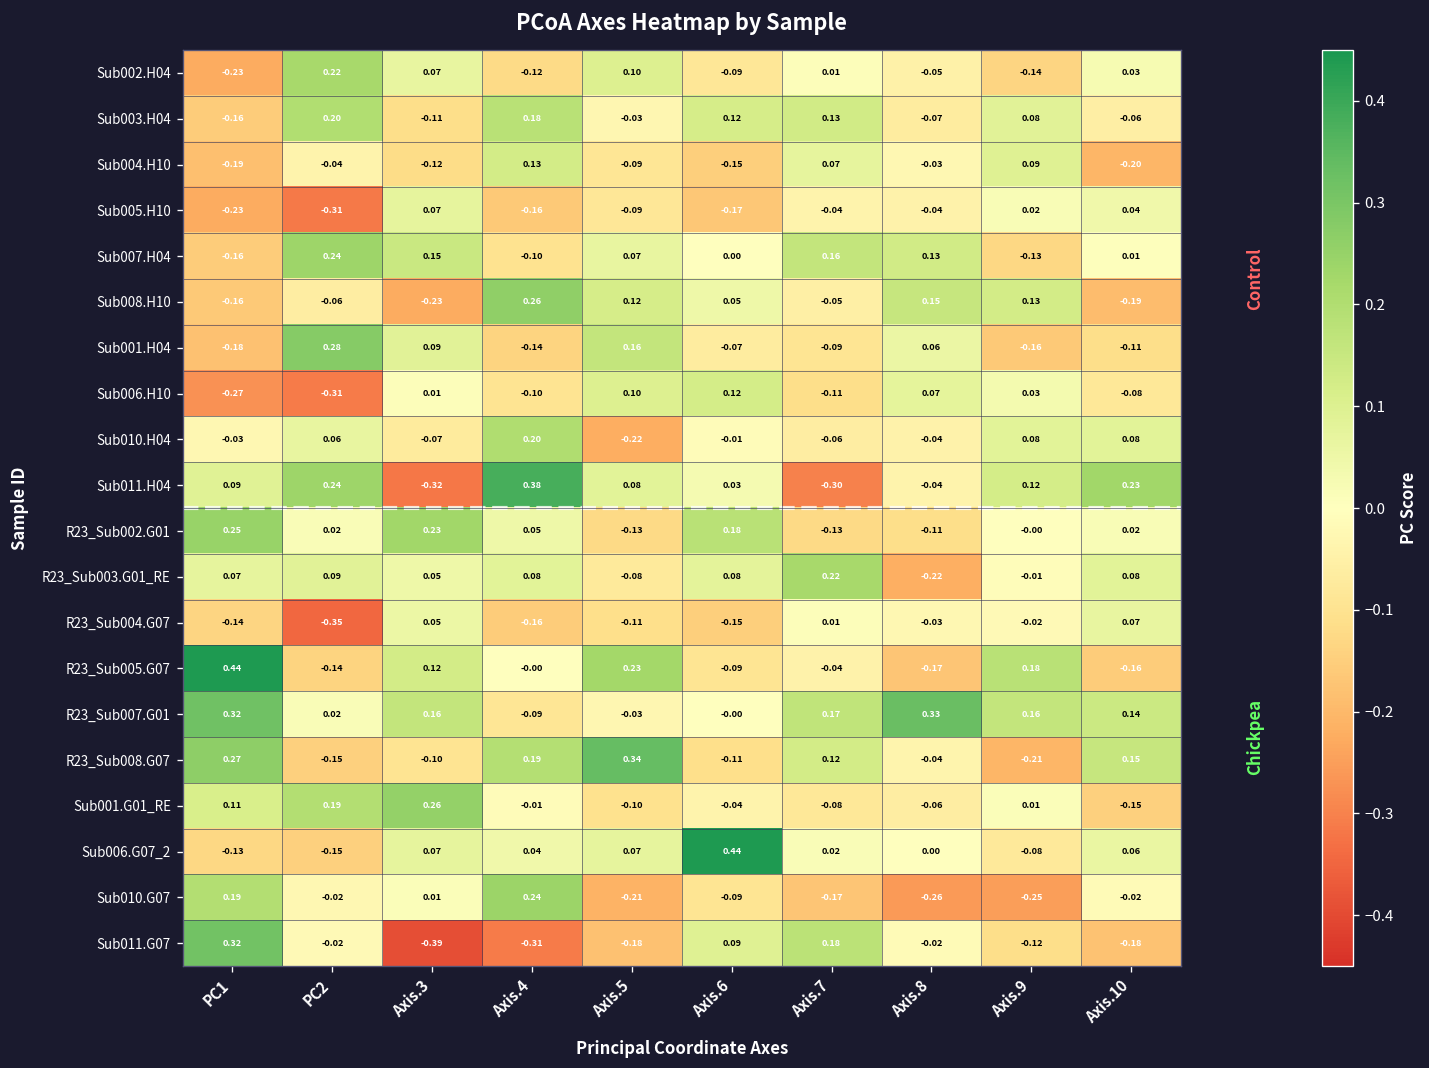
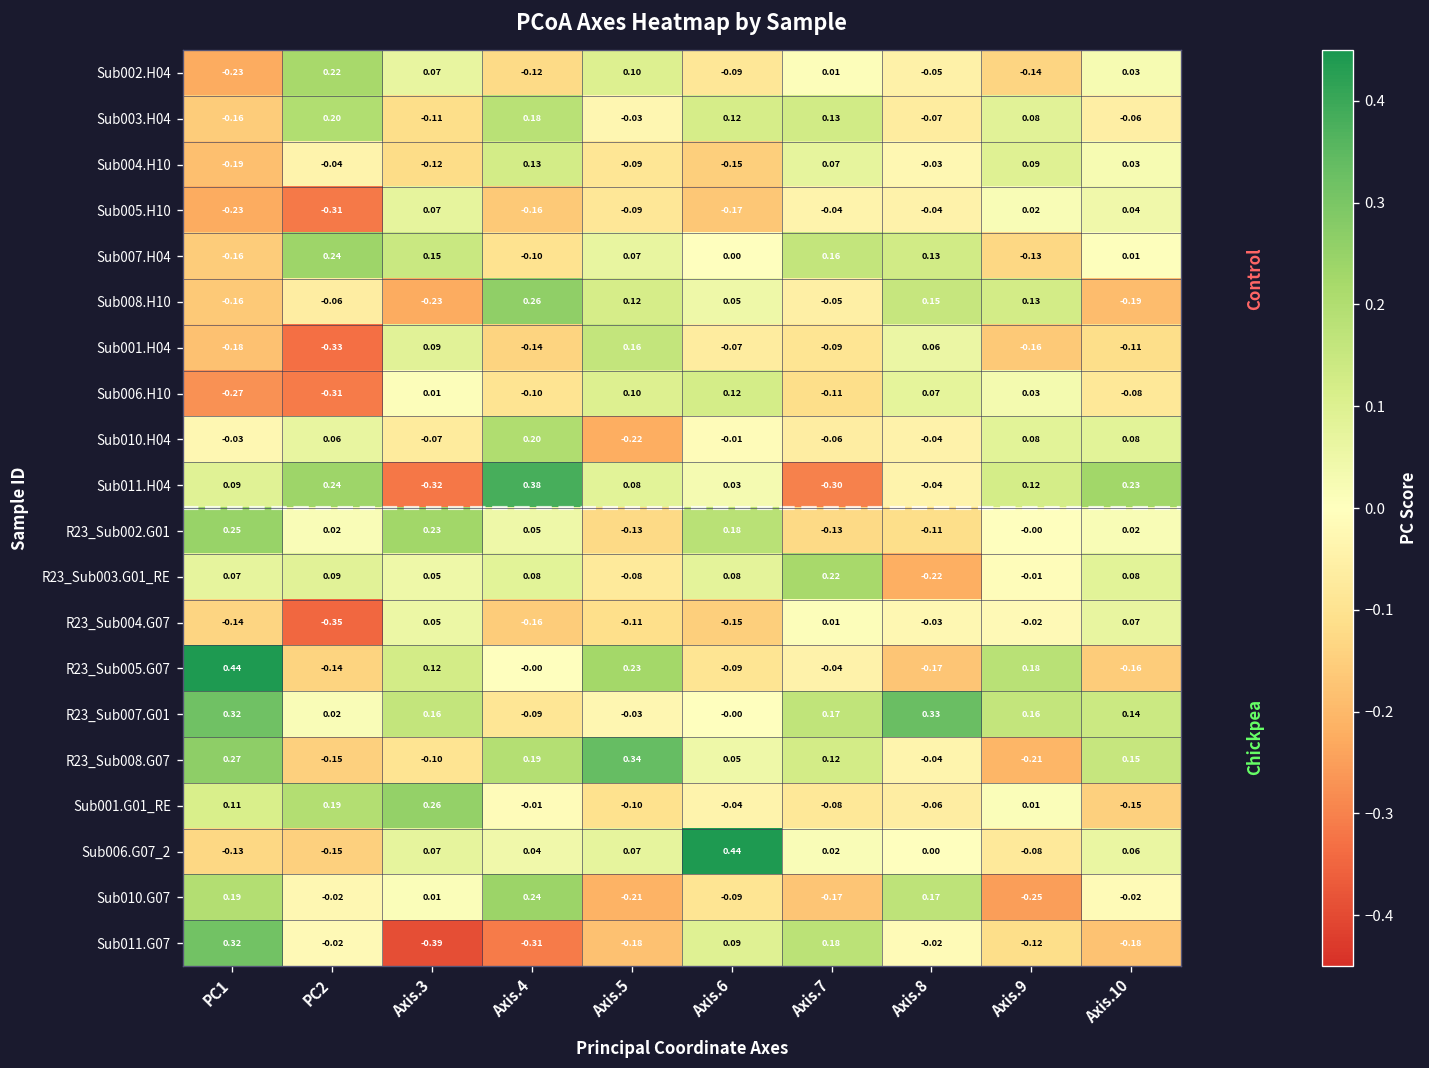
Sub004.H10, Axis.10: -0.20 -> 0.03
Sub001.H04, PC2: 0.28 -> -0.33
R23_Sub008.G07, Axis.6: -0.11 -> 0.05
Sub010.G07, Axis.8: -0.26 -> 0.17
